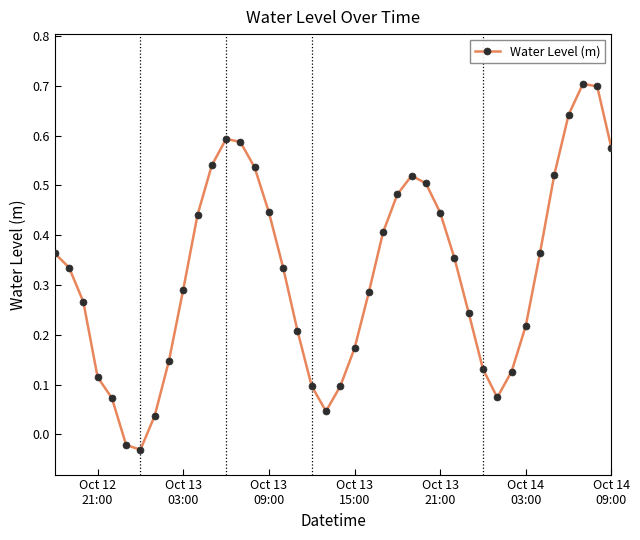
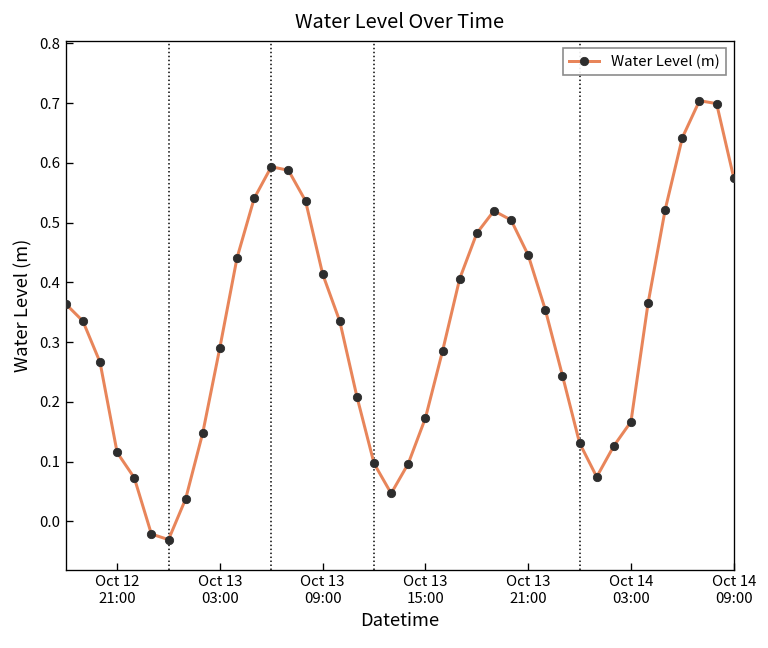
Oct 13 09:00: 0.45 -> 0.41
Oct 14 03:00: 0.22 -> 0.17
